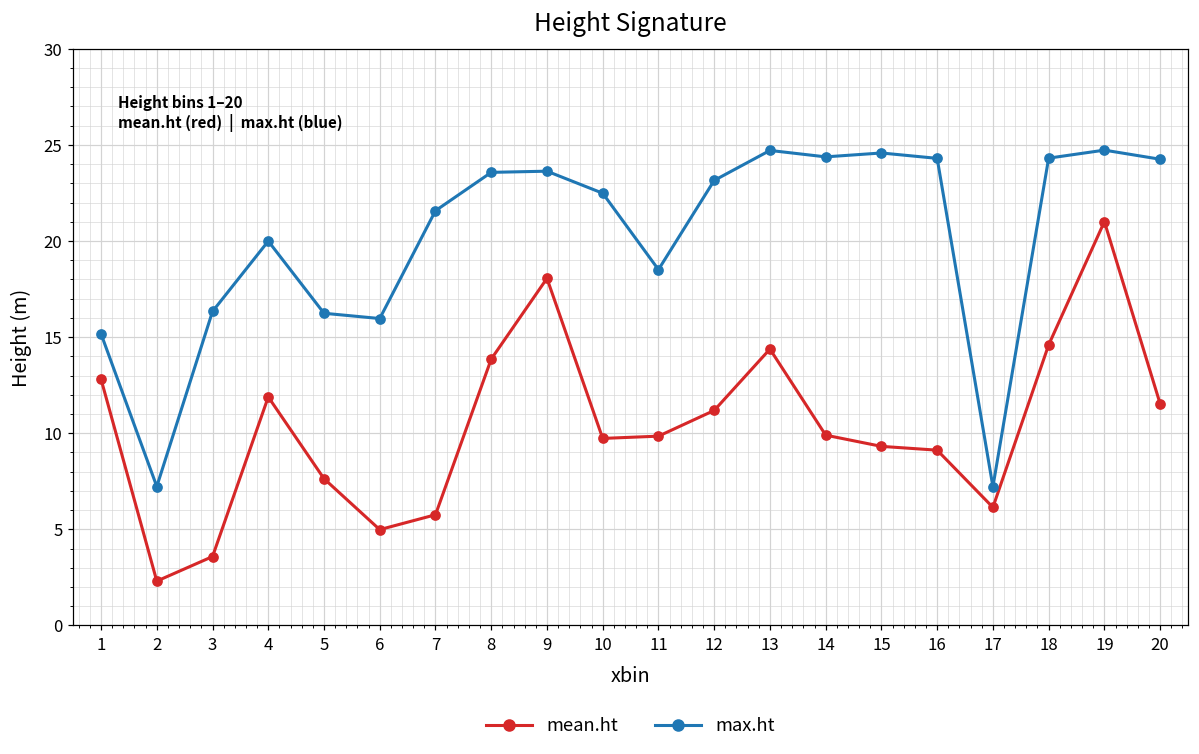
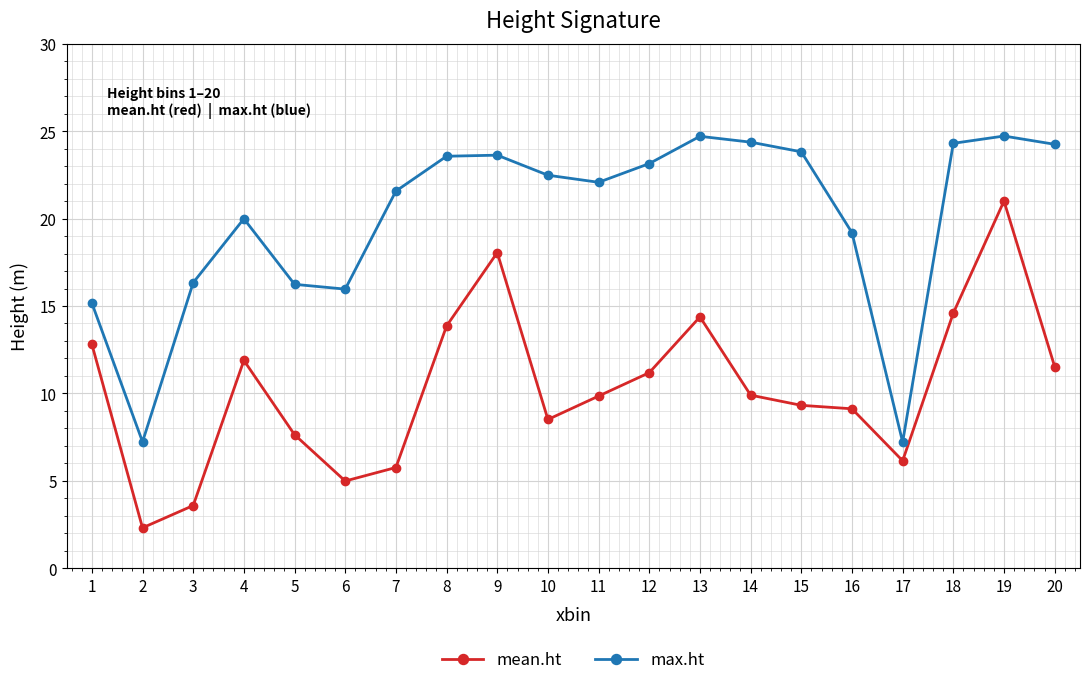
mean.ht, 10: 9.7 -> 8.5
max.ht, 11: 18.5 -> 22.1
max.ht, 15: 24.6 -> 23.8
max.ht, 16: 24.3 -> 19.2
